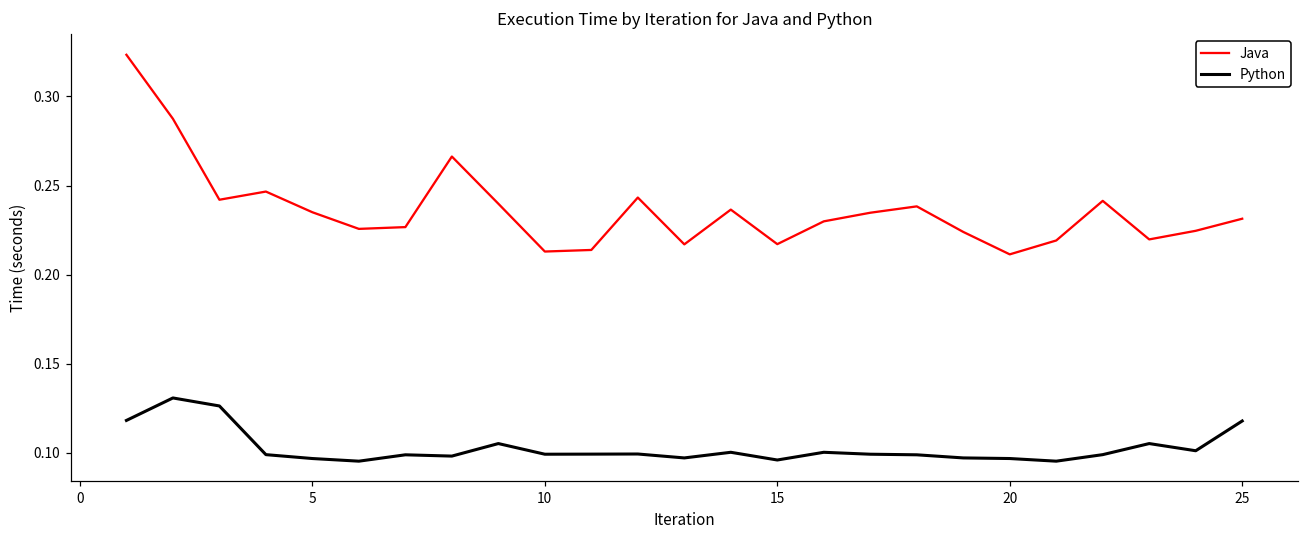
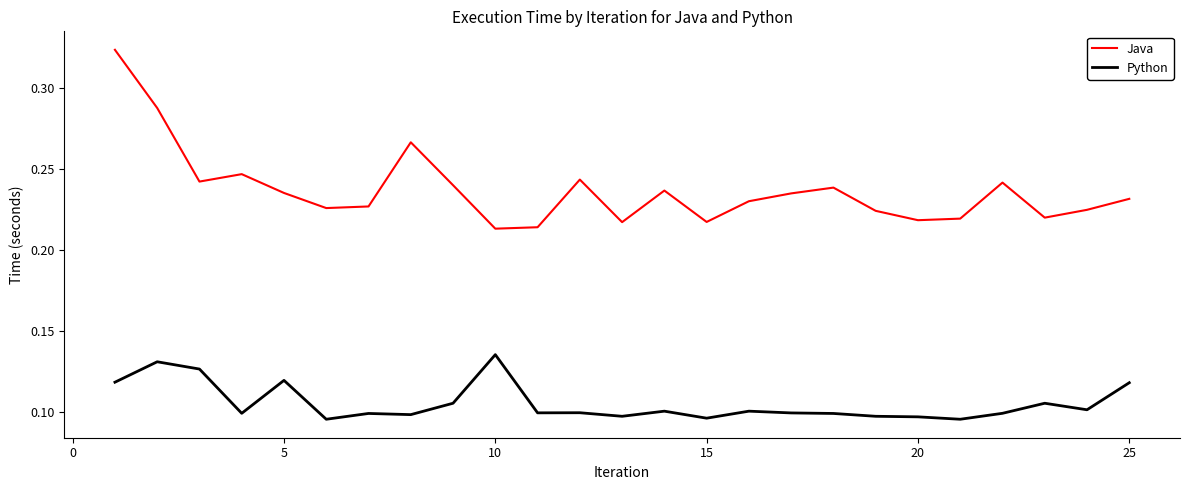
Python, 5: 0.097 -> 0.119
Python, 10: 0.099 -> 0.135
Java, 20: 0.211 -> 0.218
